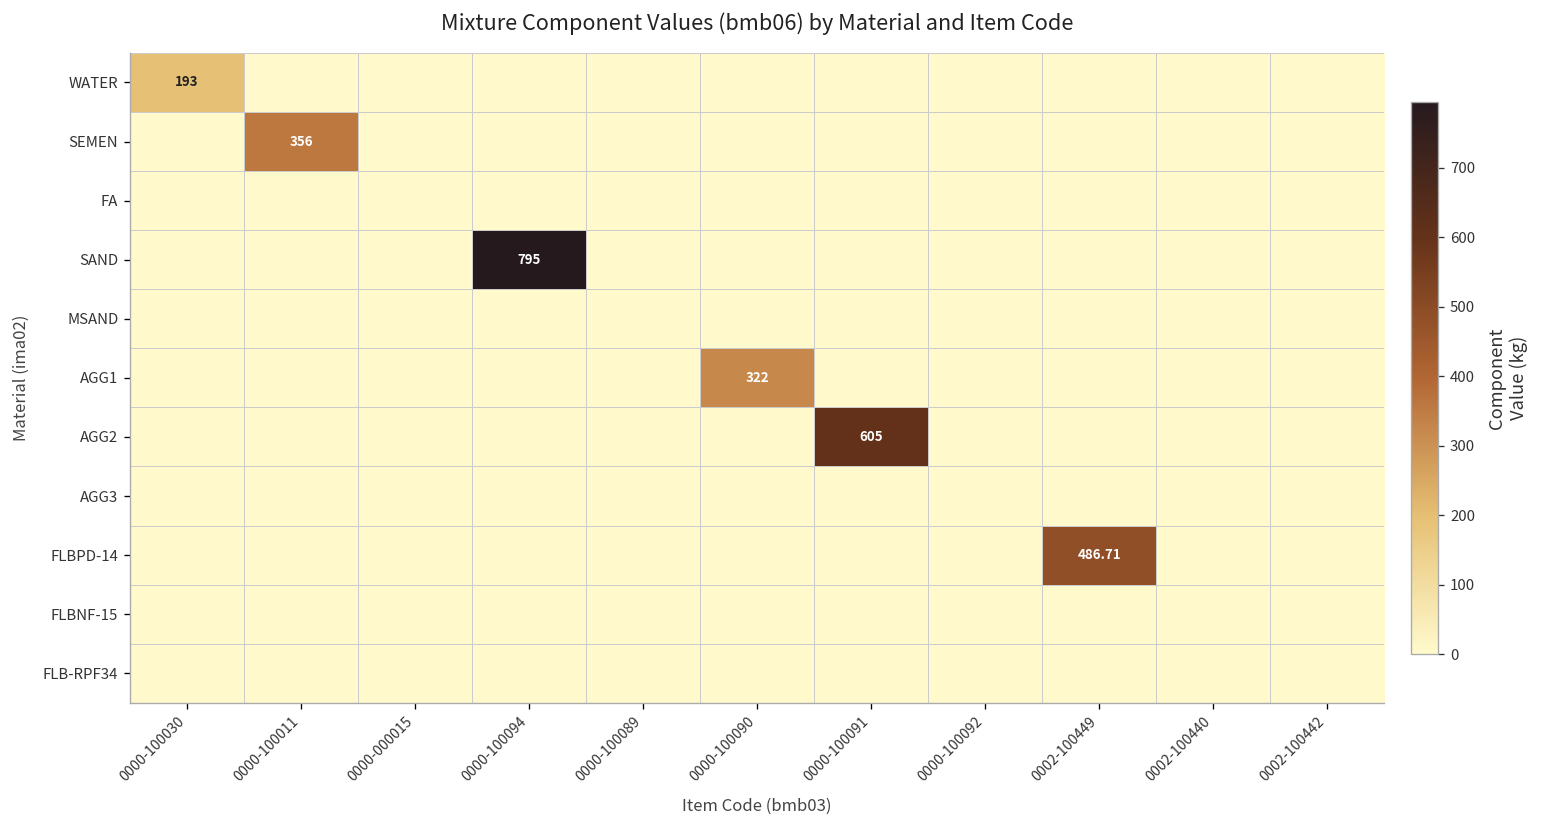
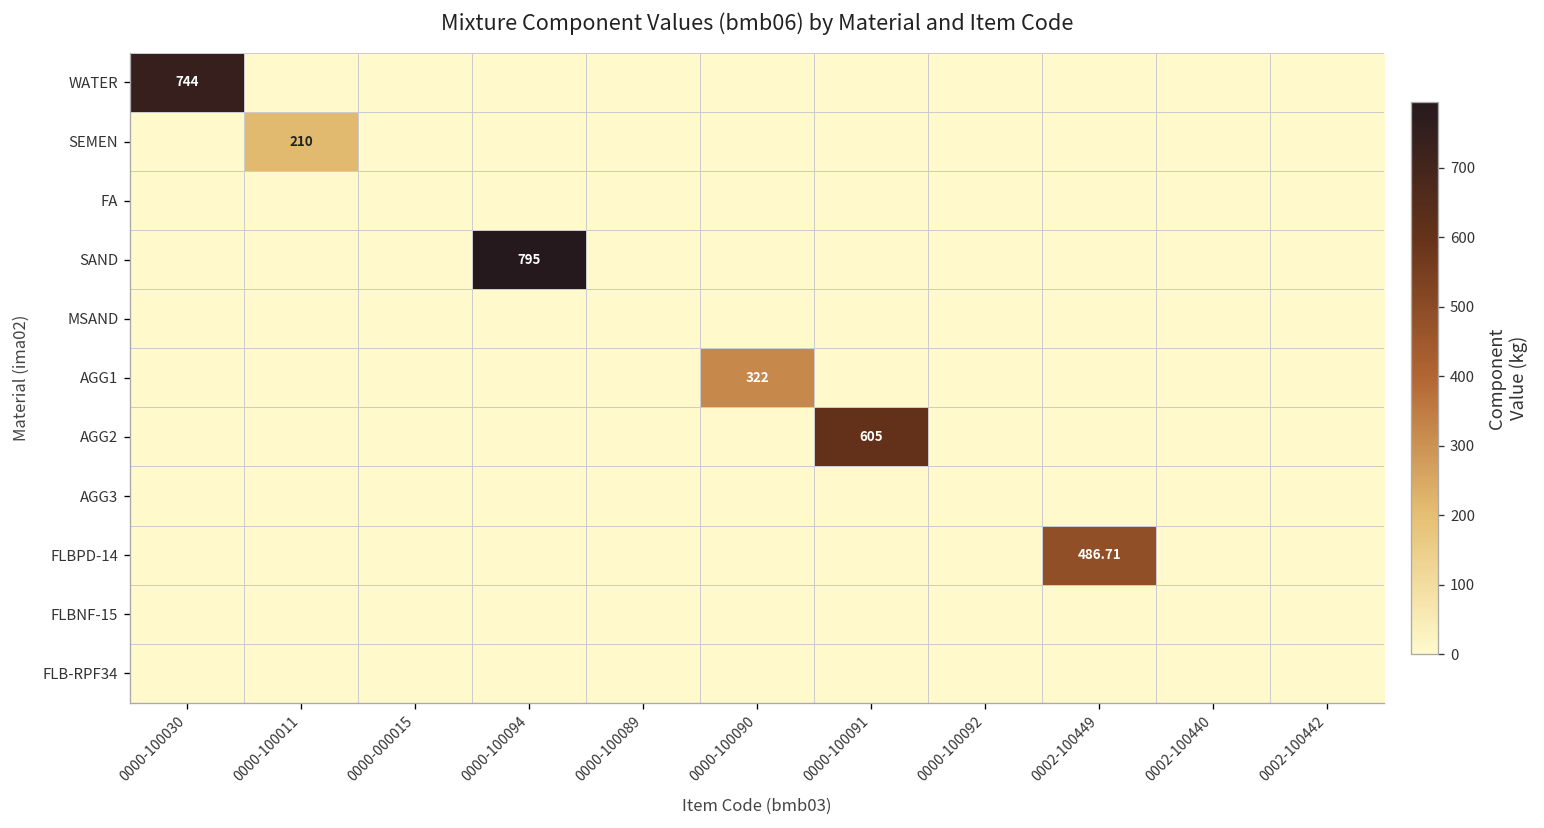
WATER, 0000-100030: 193 -> 744
SEMEN, 0000-100011: 356 -> 210
